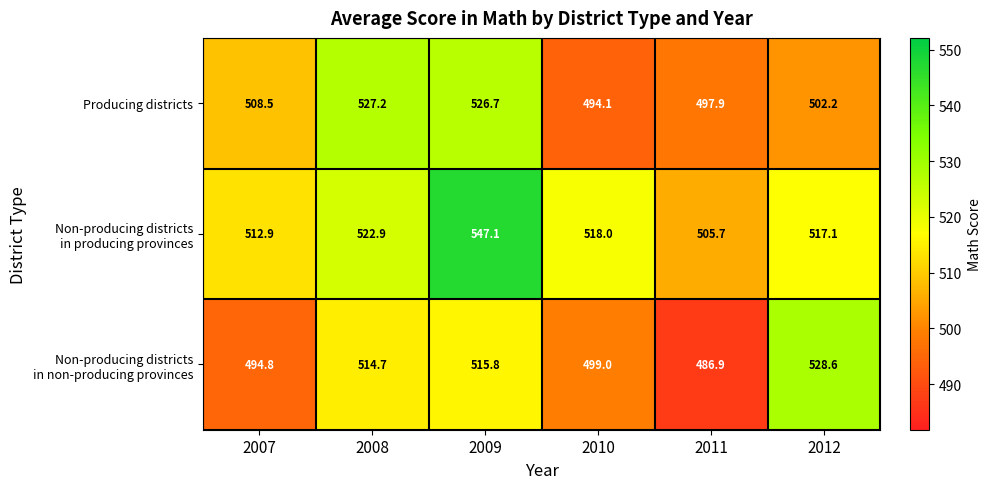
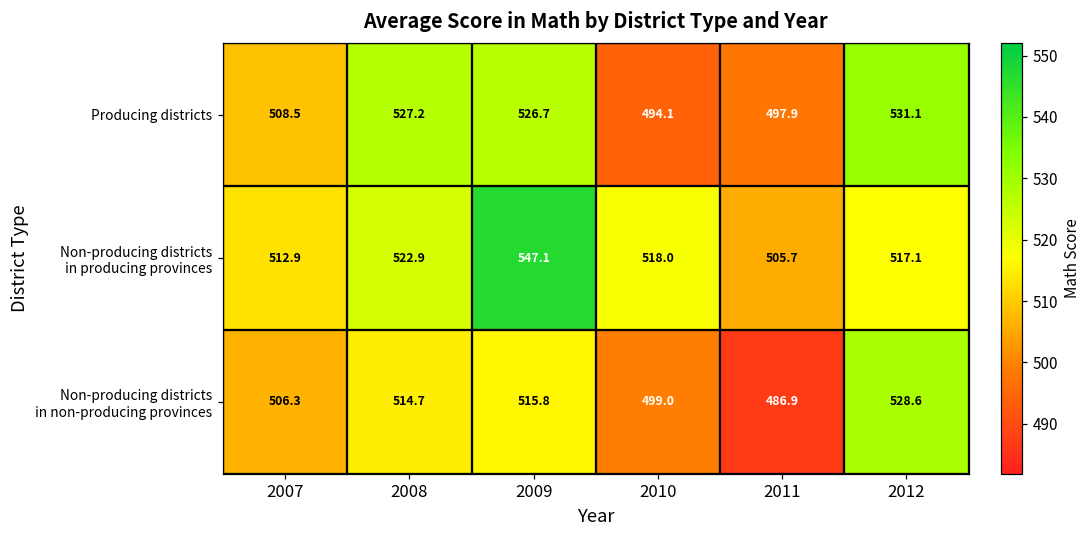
Producing districts, 2012: 502.2 -> 531.1
Non-producing districts in non-producing provinces, 2007: 494.8 -> 506.3
